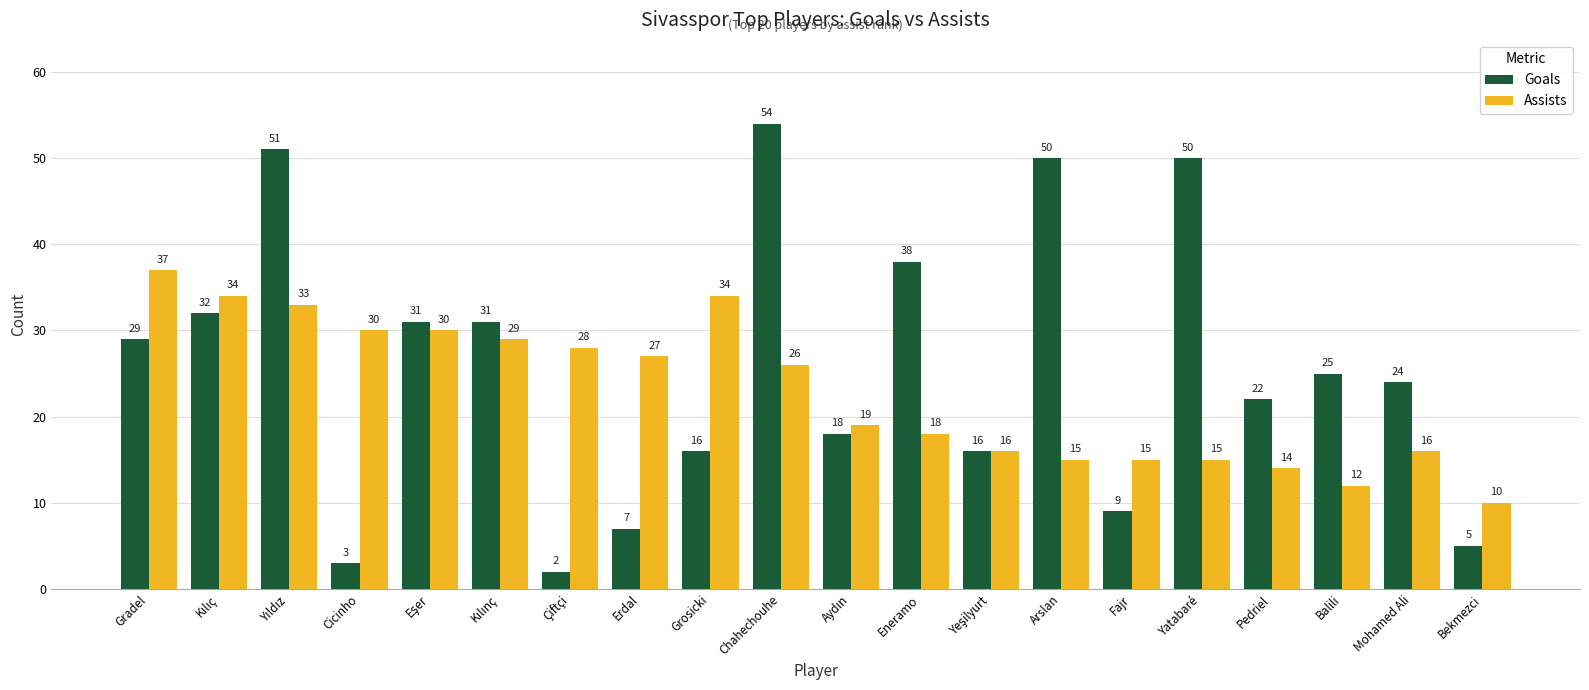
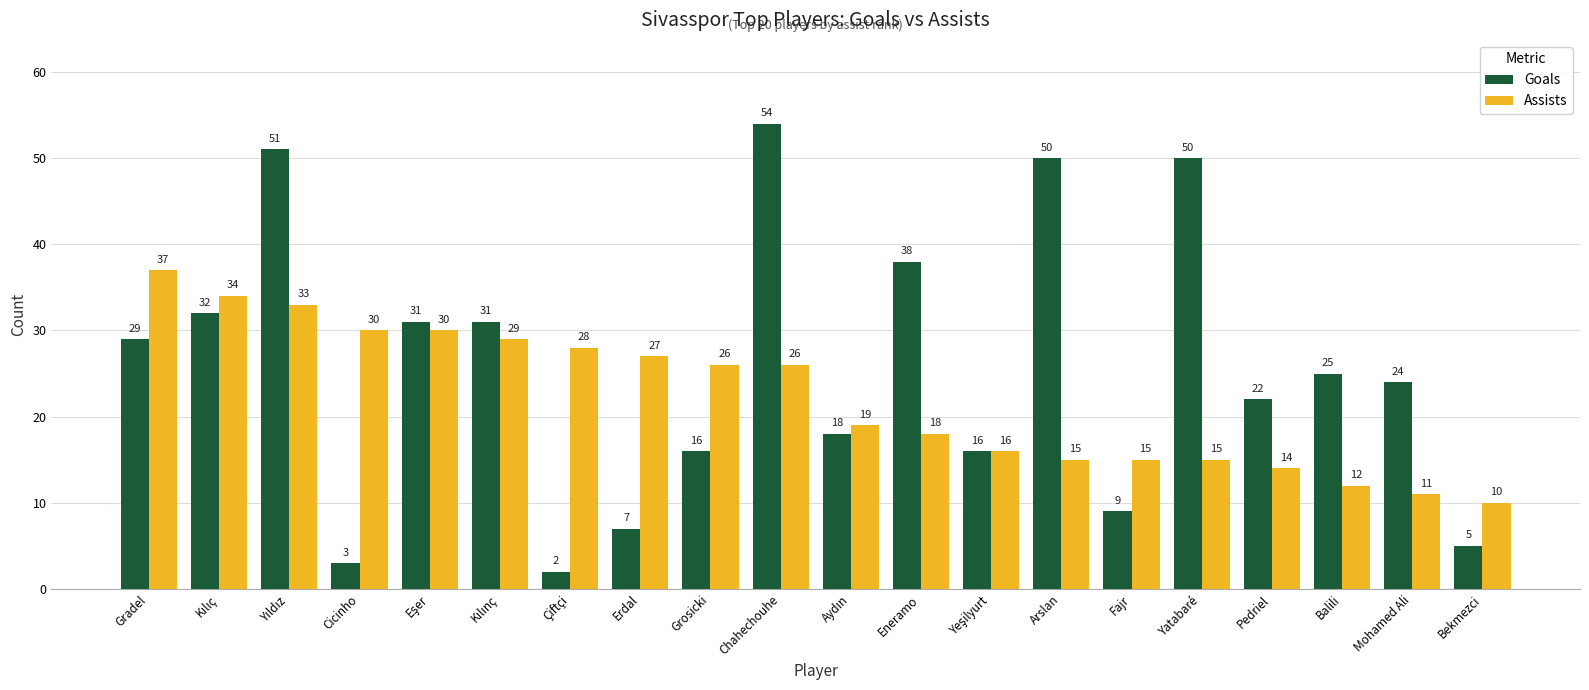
Assists, Grosicki: 34 -> 26
Assists, Mohamed Ali: 16 -> 11
